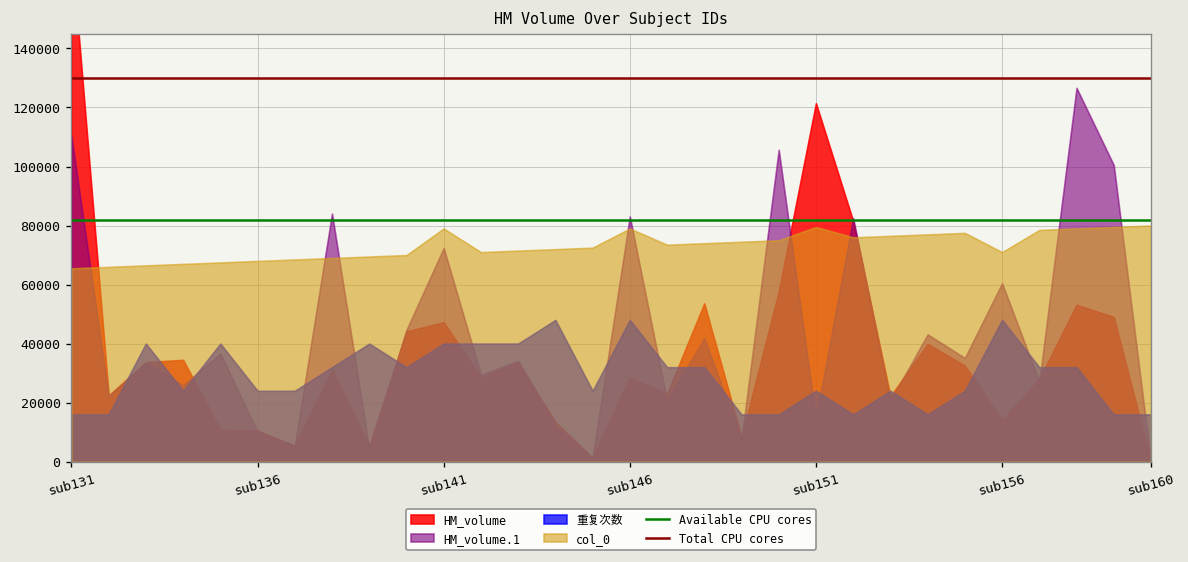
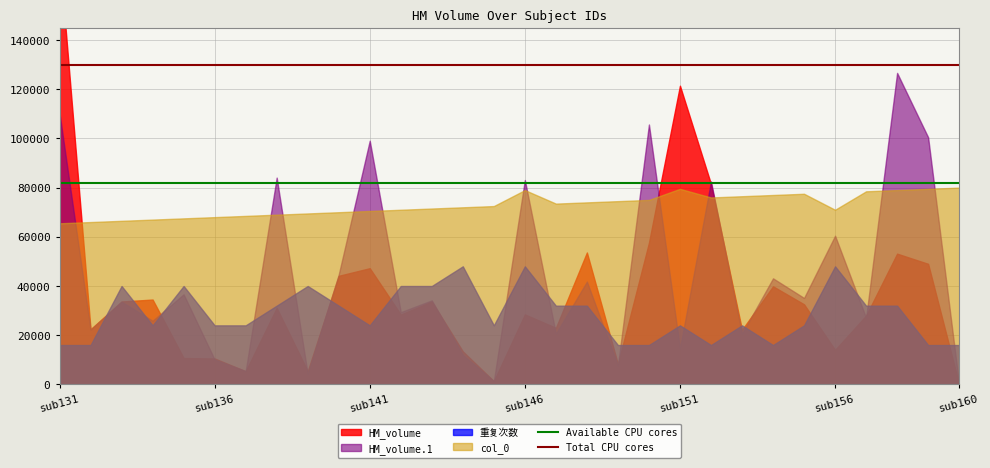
HM_volume.1, sub141: 72000 -> 99000
重复次数, sub141: 40000 -> 24000
col_0, sub141: 79000 -> 71000
